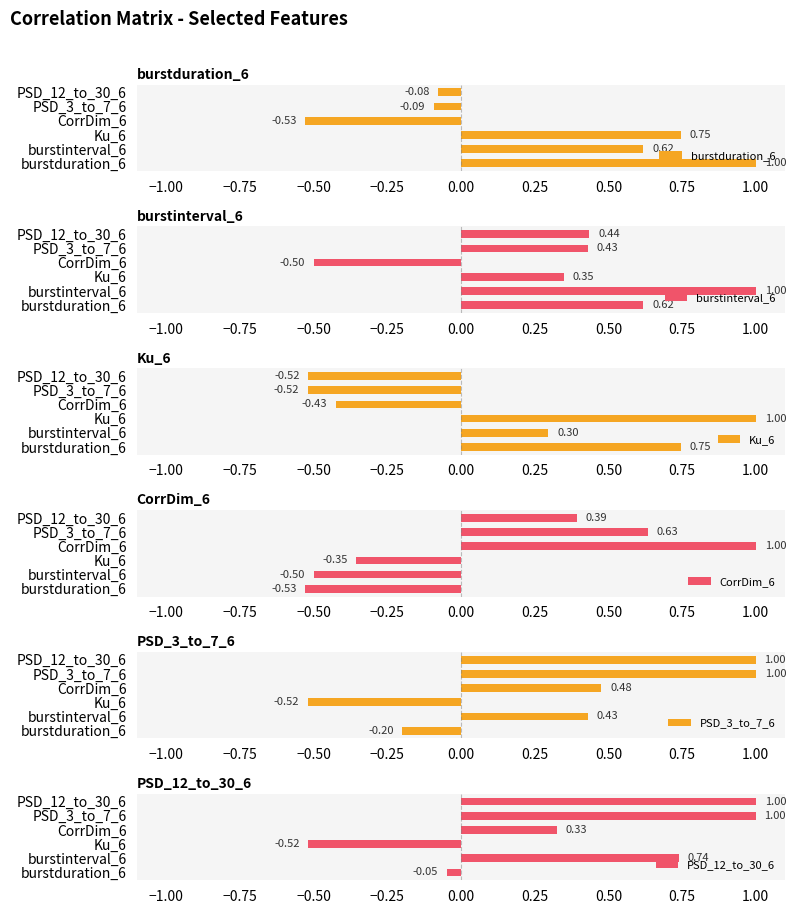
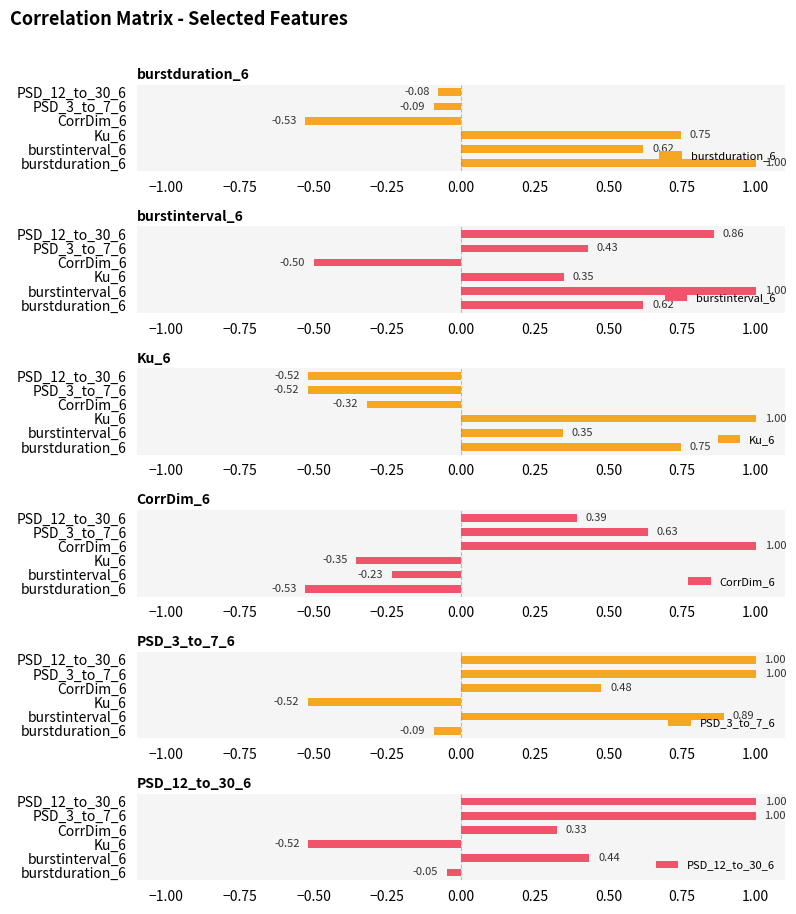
burstinterval_6, PSD_12_to_30_6: 0.44 -> 0.86
Ku_6, CorrDim_6: -0.43 -> -0.32
Ku_6, burstinterval_6: 0.30 -> 0.35
CorrDim_6, burstinterval_6: -0.50 -> -0.23
PSD_3_to_7_6, burstinterval_6: 0.43 -> 0.89
PSD_3_to_7_6, burstduration_6: -0.20 -> -0.09
PSD_12_to_30_6, burstinterval_6: 0.74 -> 0.44
